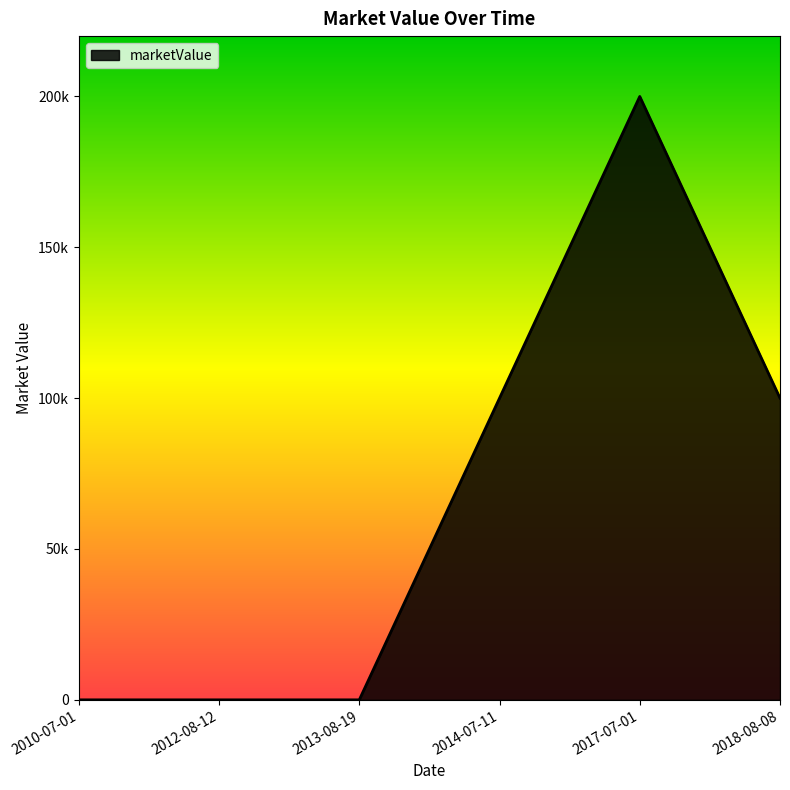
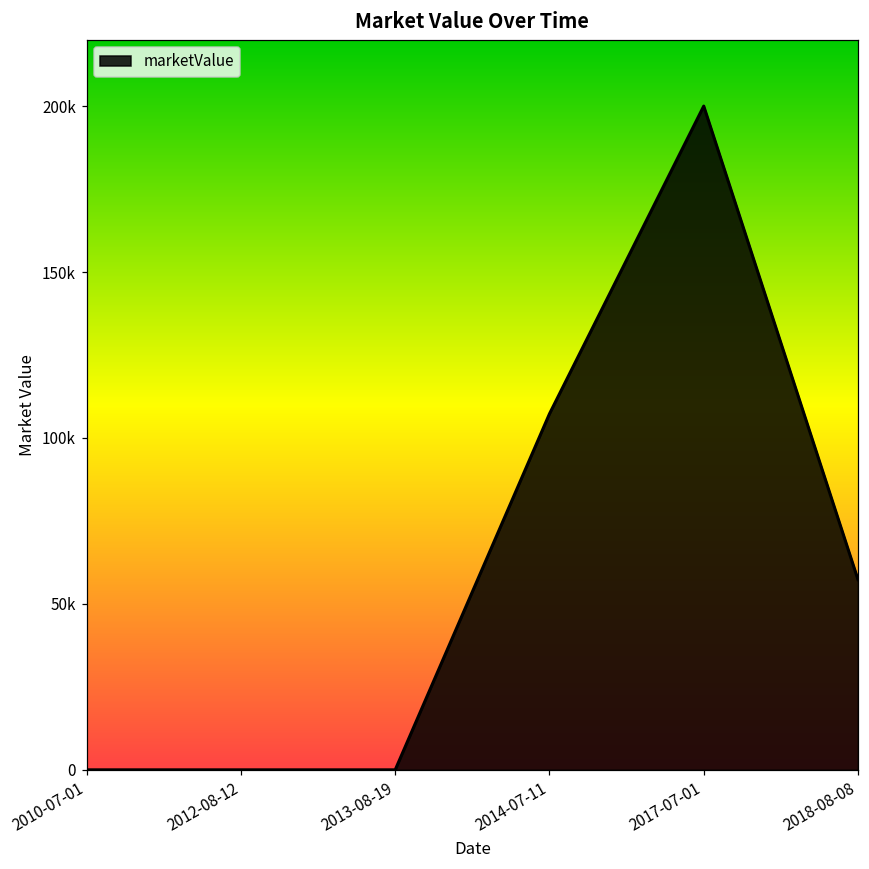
2014-07-11: 100000 -> 107000
2018-08-08: 100000 -> 57000
